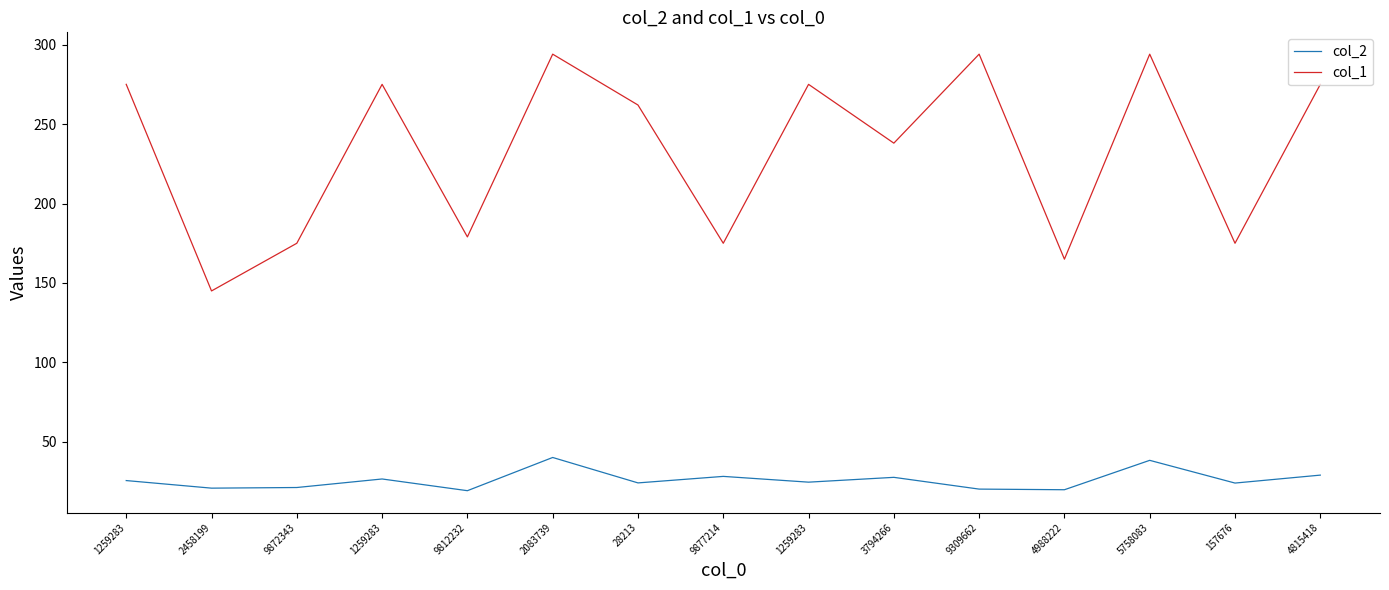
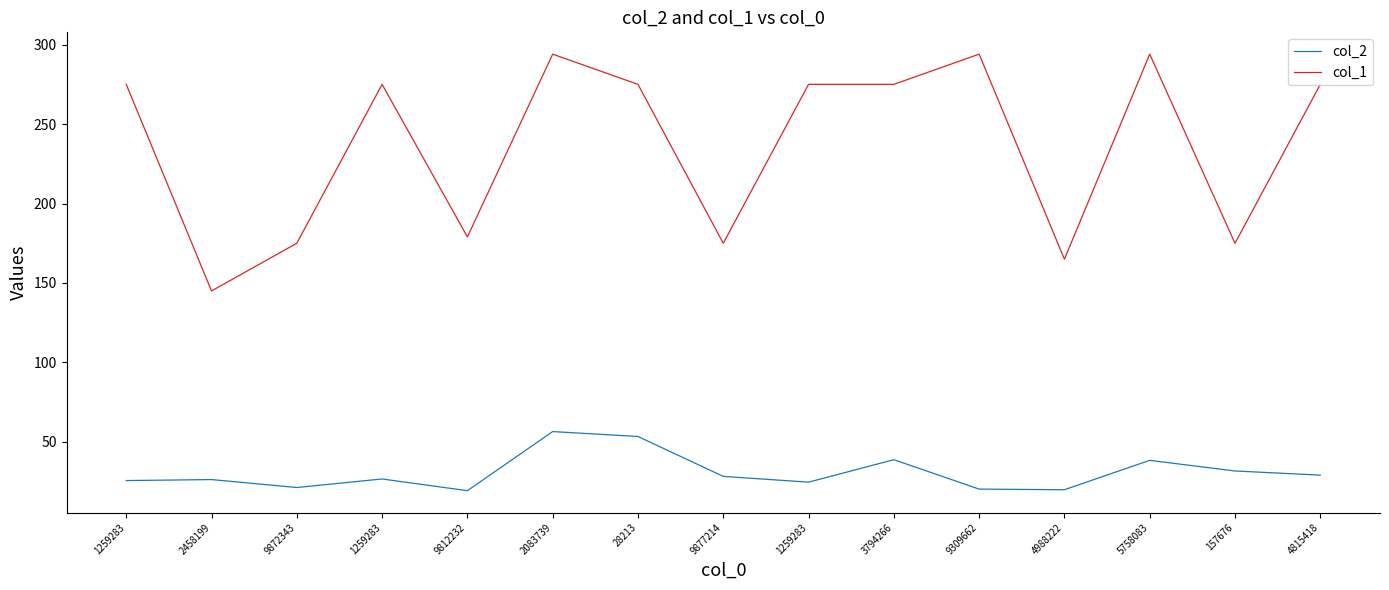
col_2, 2458199: 21 -> 26
col_2, 2083739: 40 -> 57
col_2, 28213: 24 -> 53
col_1, 28213: 262 -> 275
col_2, 3794266: 28 -> 39
col_1, 3794266: 238 -> 275
col_2, 157676: 24 -> 32
